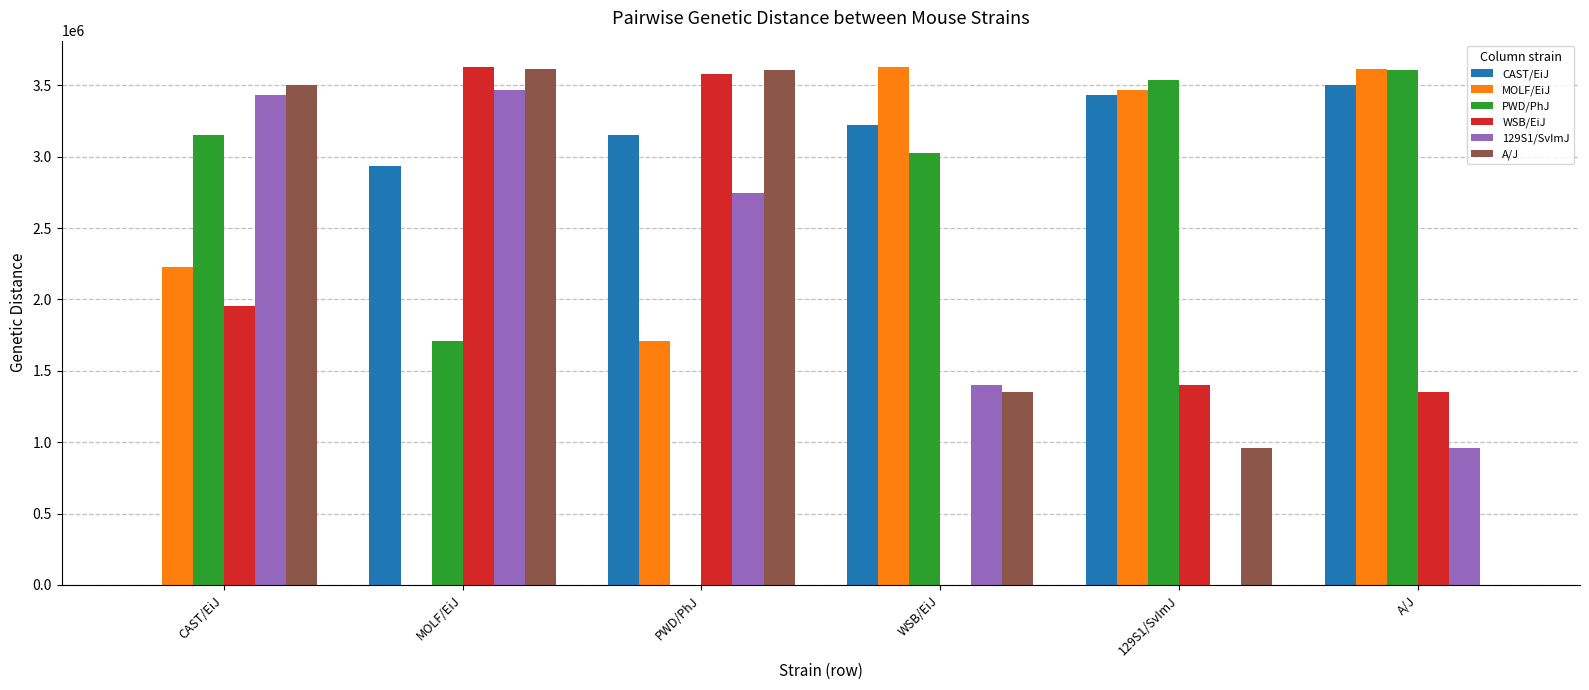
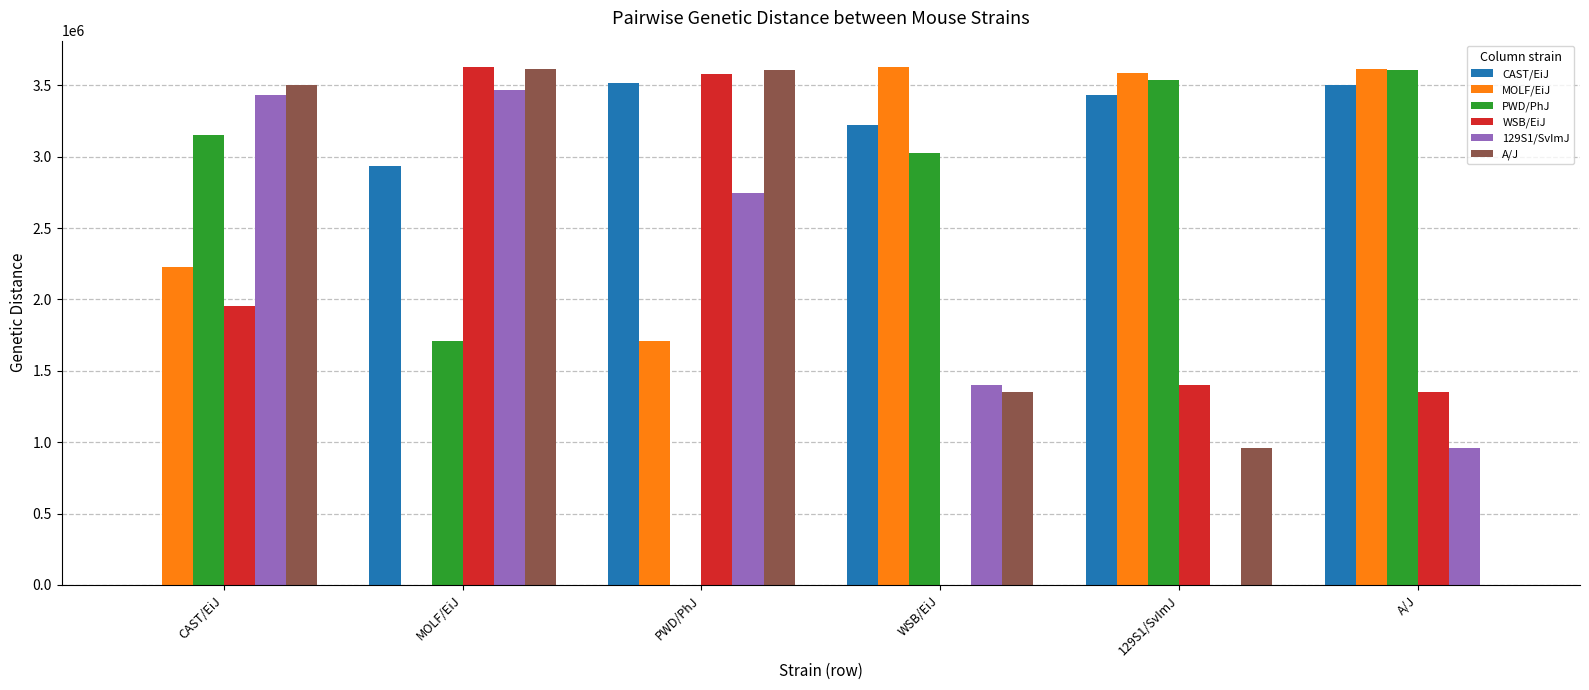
CAST/EiJ, PWD/PhJ: 3150000 -> 3520000
MOLF/EiJ, 129S1/SvImJ: 3470000 -> 3580000
